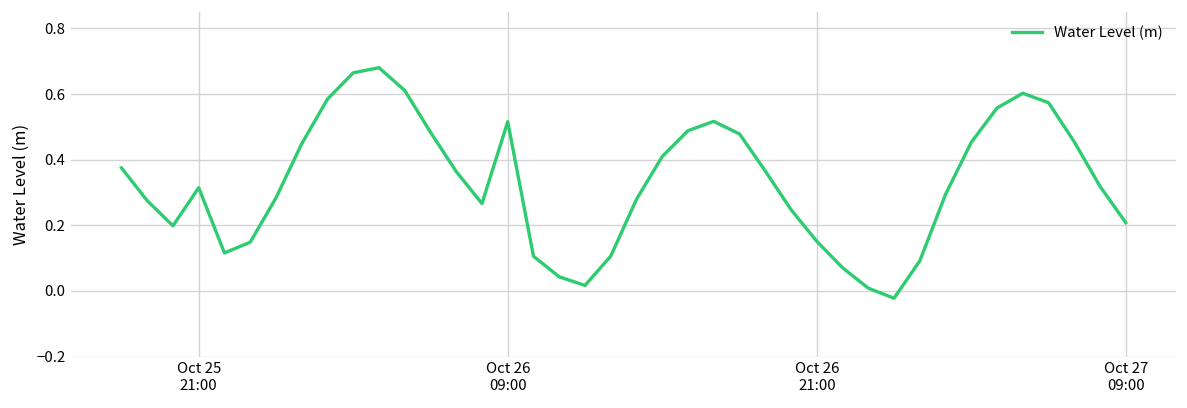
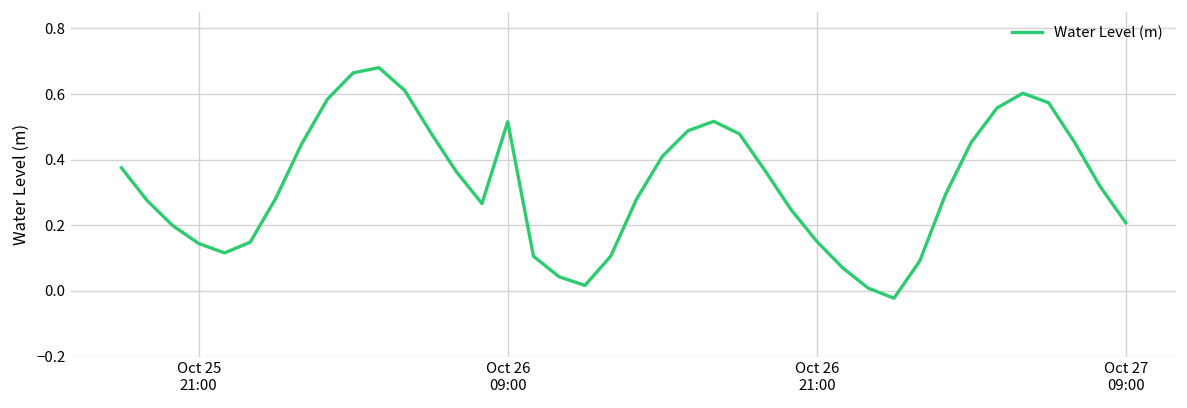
Oct 25 21:00: 0.31 -> 0.14
